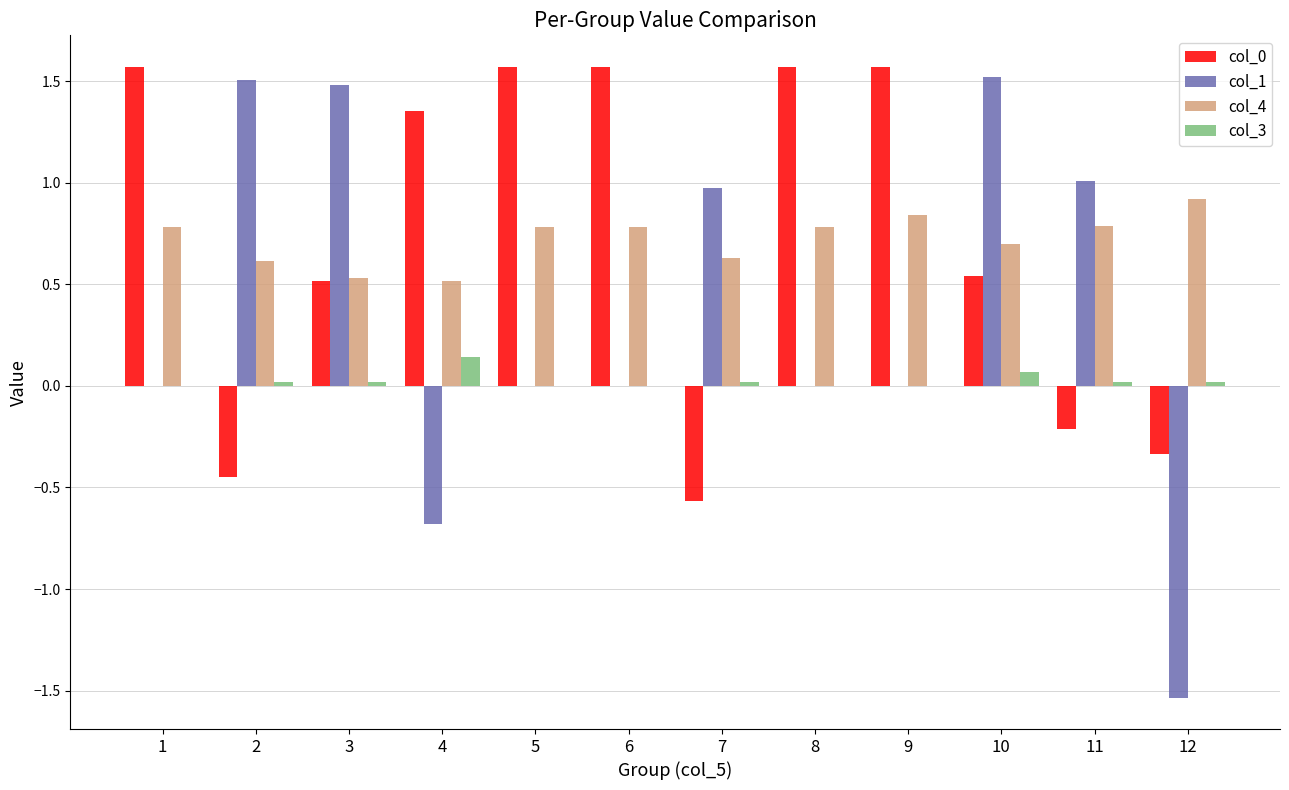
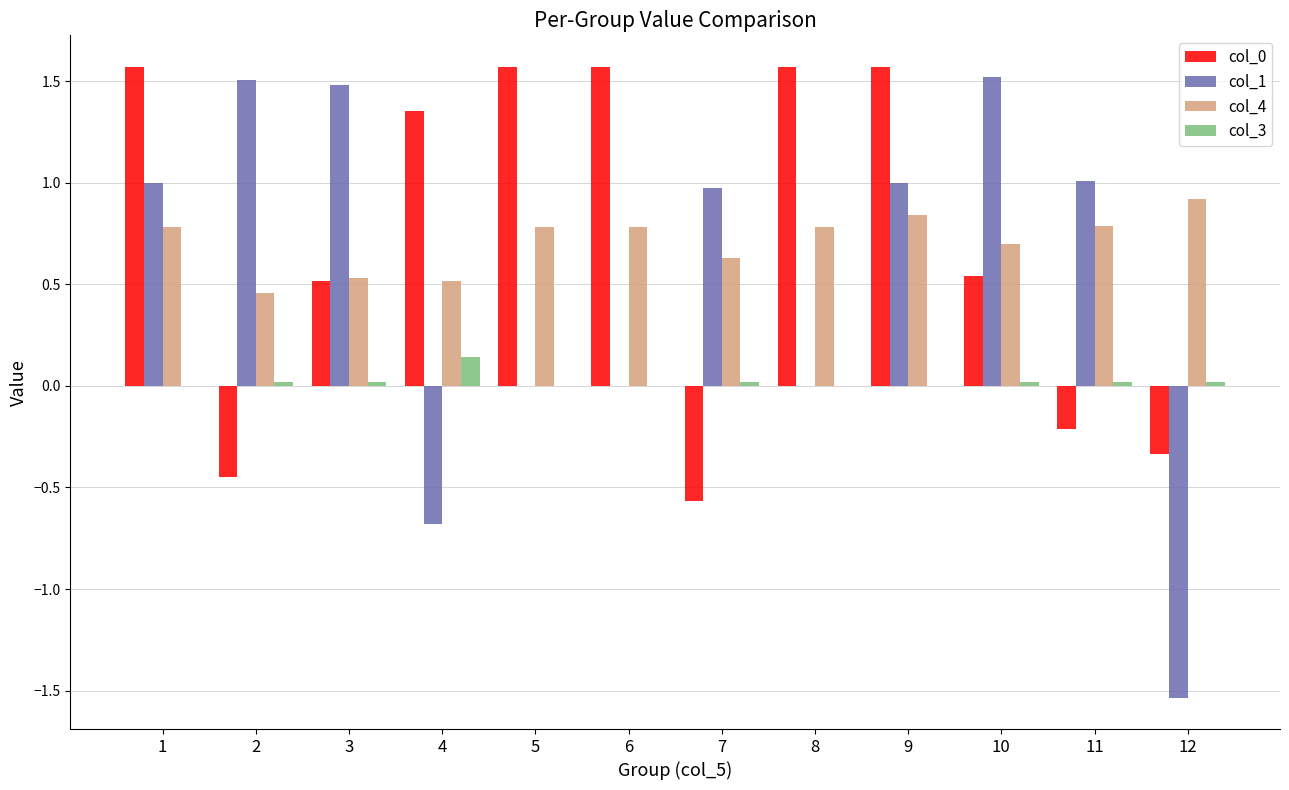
col_1, 1: 0 -> 1
col_4, 2: 0.62 -> 0.46
col_1, 9: 0 -> 1
col_3, 10: 0.07 -> 0.02
